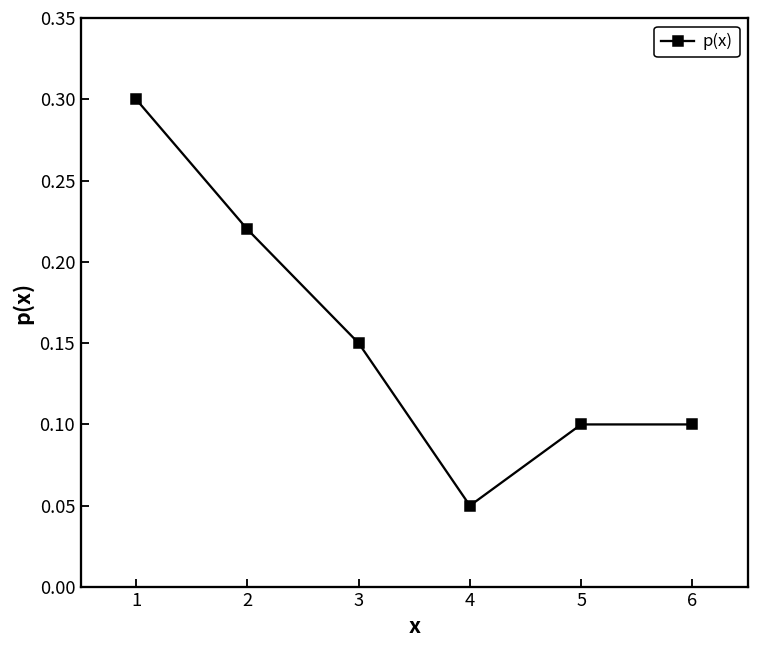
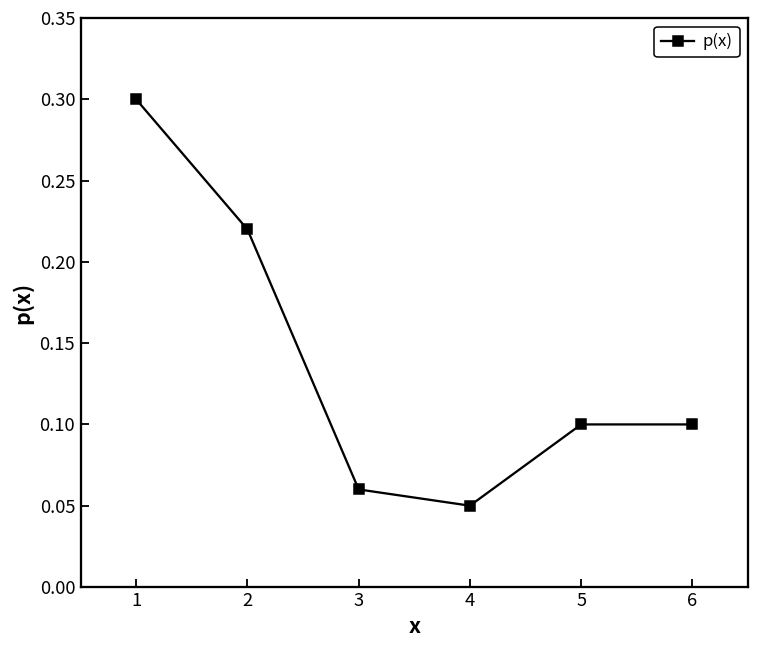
3: 0.15 -> 0.06
